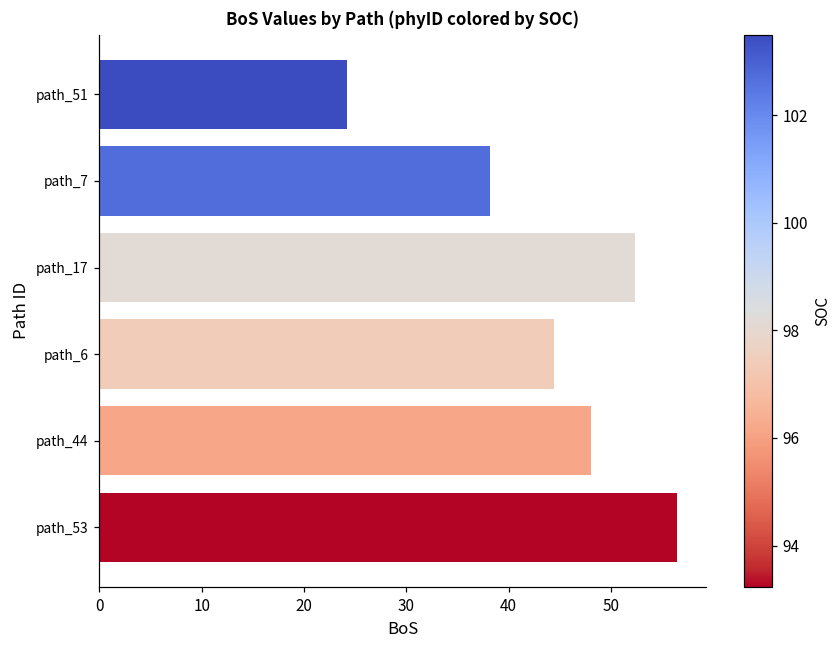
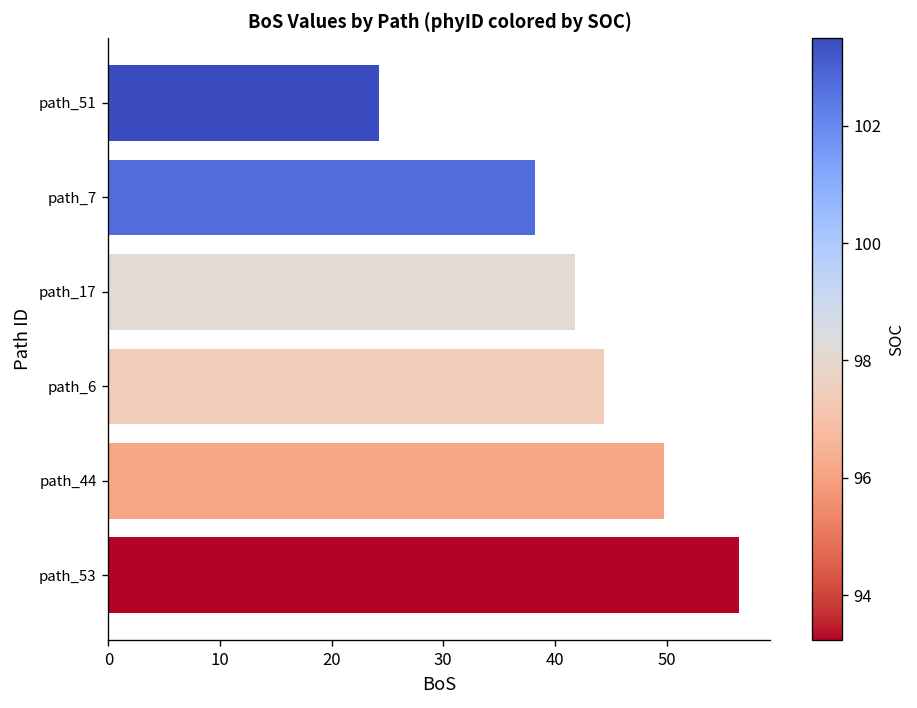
path_17: 52 -> 42
path_44: 48 -> 50
